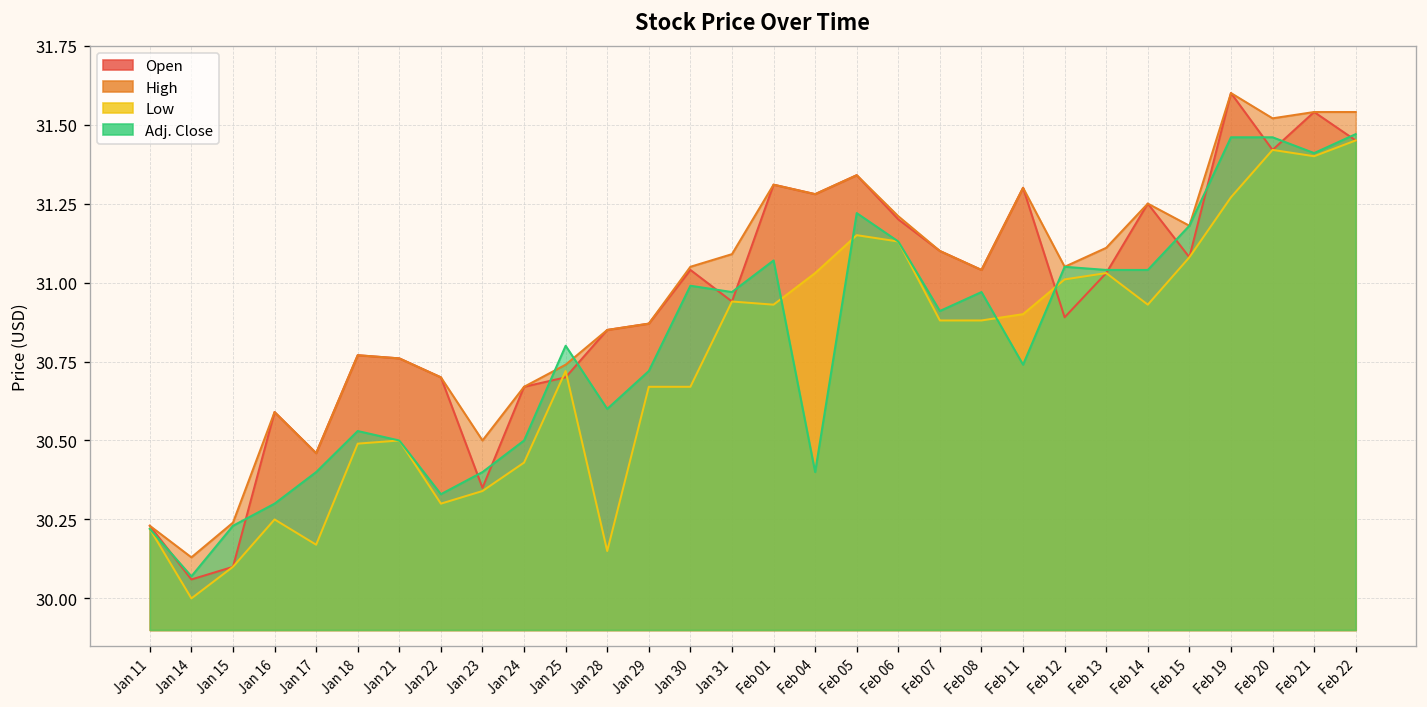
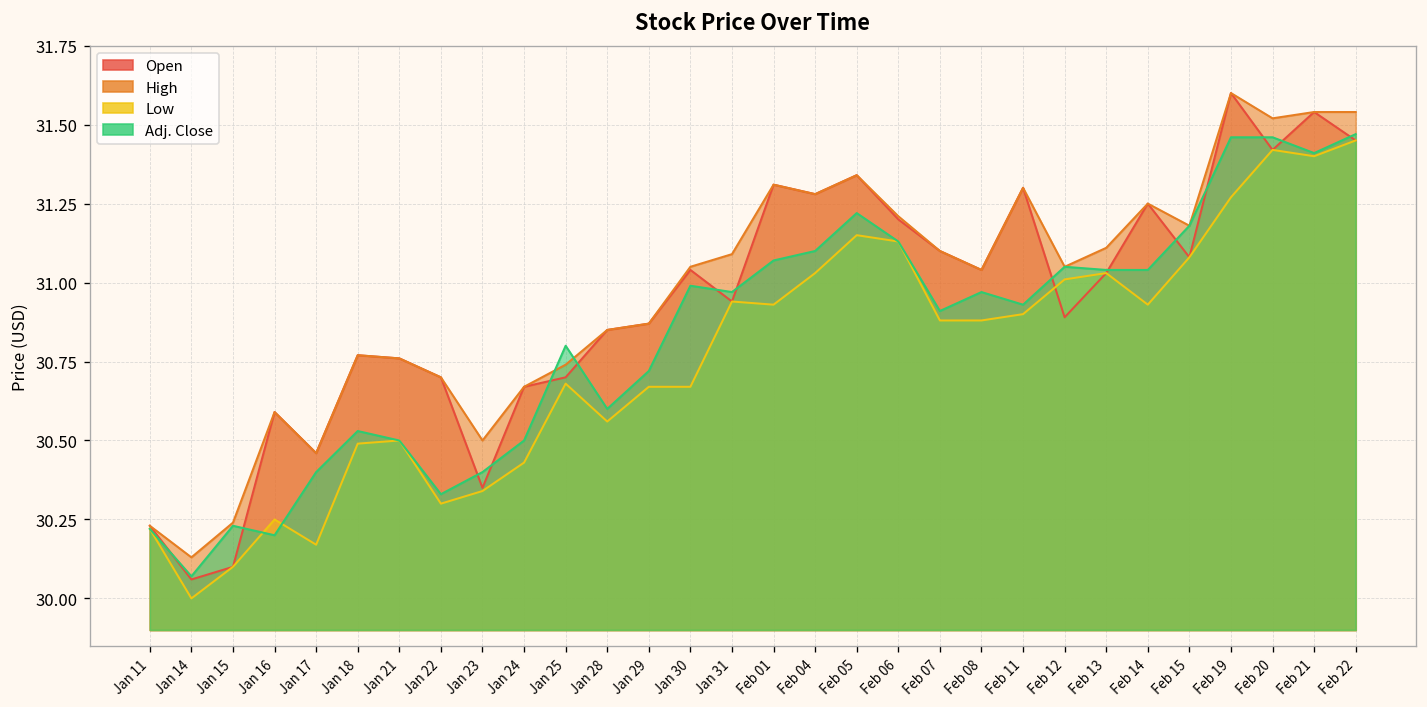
Adj. Close, Jan 16: 30.3 -> 30.2
Low, Jan 25: 30.72 -> 30.68
Low, Jan 28: 30.15 -> 30.56
Adj. Close, Feb 04: 30.4 -> 31.1
Adj. Close, Feb 11: 30.74 -> 30.93
